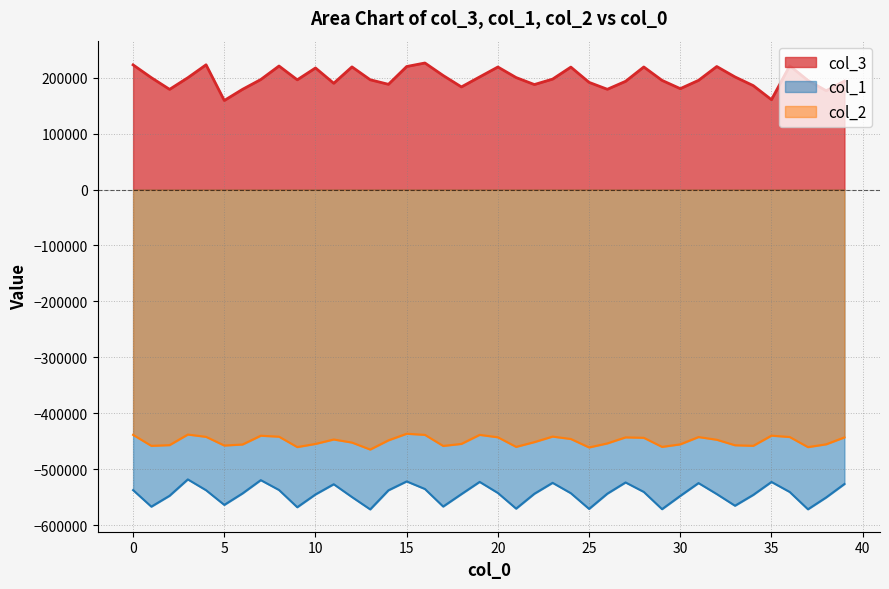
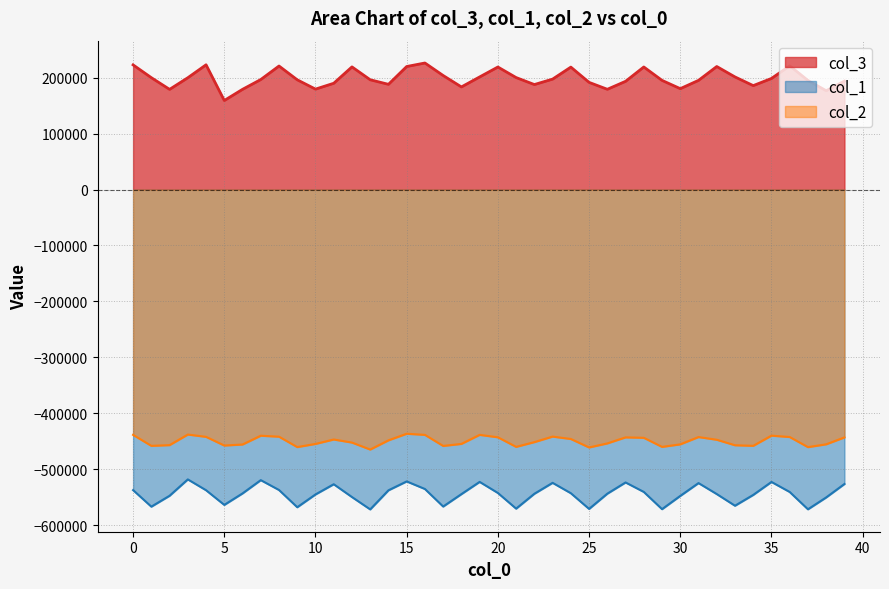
col_3, 10: 220000 -> 180000
col_3, 35: 160000 -> 200000
